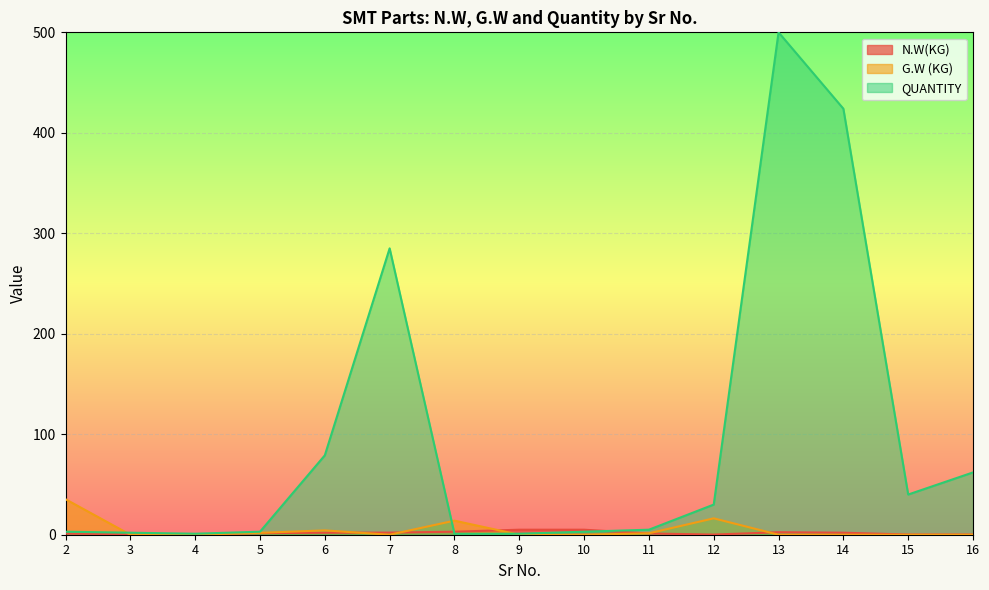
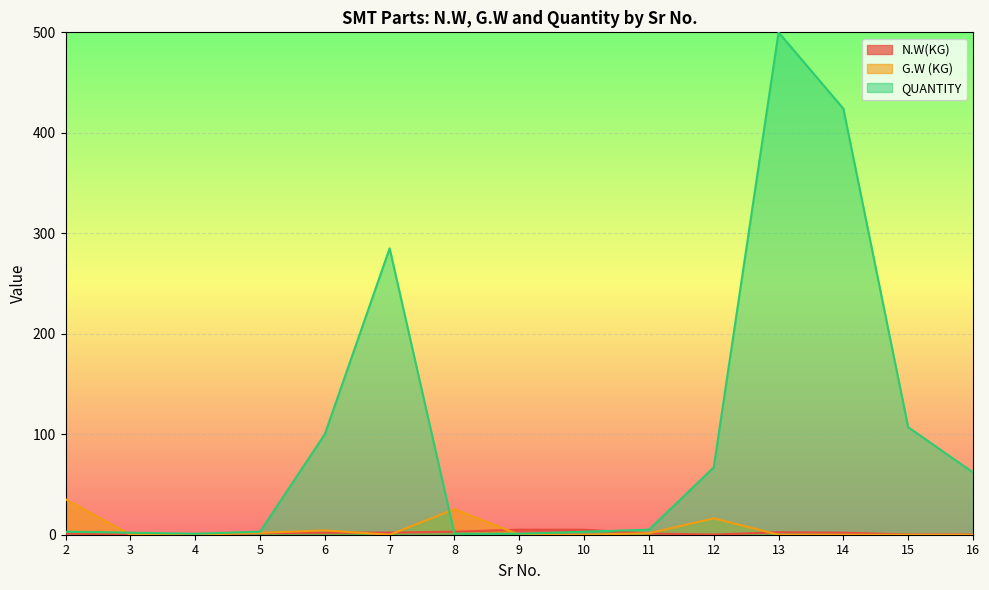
QUANTITY, 6: 79 -> 100
G.W (KG), 8: 14 -> 25
QUANTITY, 12: 30 -> 67
QUANTITY, 15: 40 -> 107
